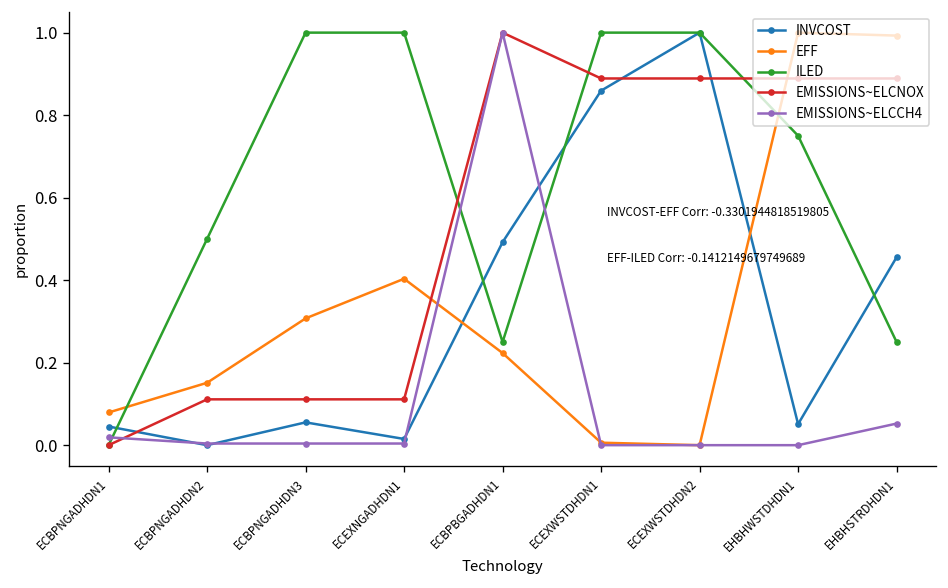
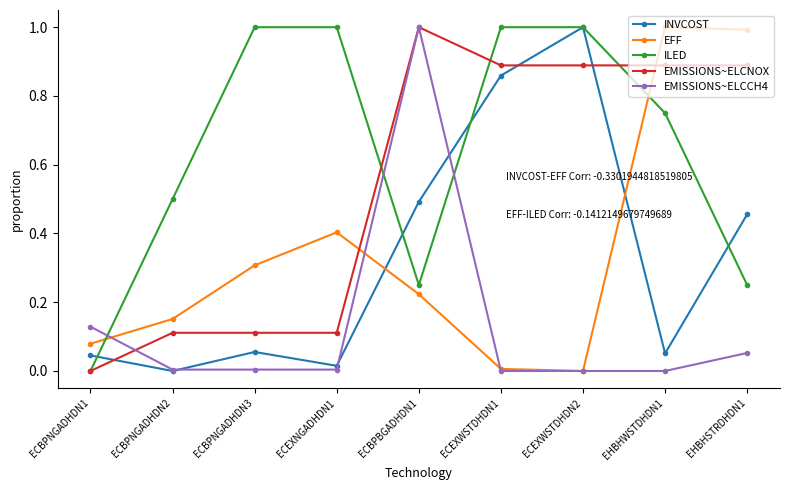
EMISSIONS~ELCCH4, ECBPNGADHDN1: 0.02 -> 0.13
